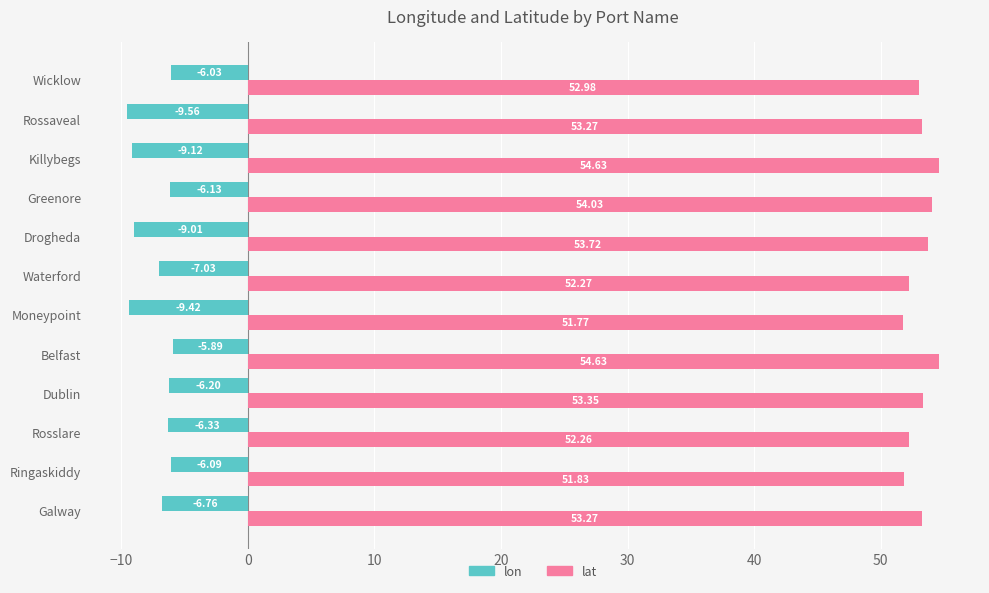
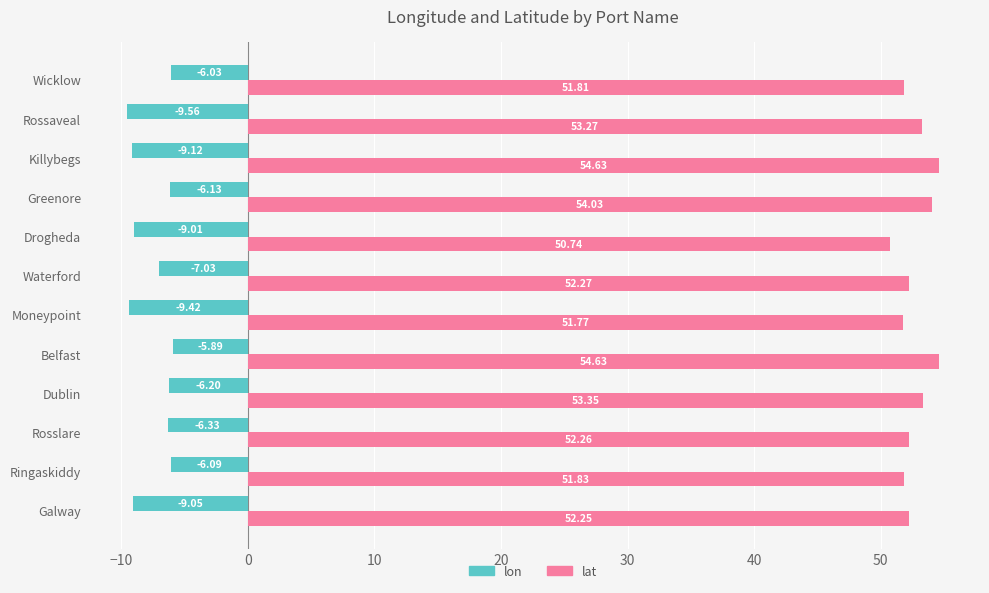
lat, Wicklow: 52.98 -> 51.81
lat, Drogheda: 53.72 -> 50.74
lon, Galway: -6.76 -> -9.05
lat, Galway: 53.27 -> 52.25
